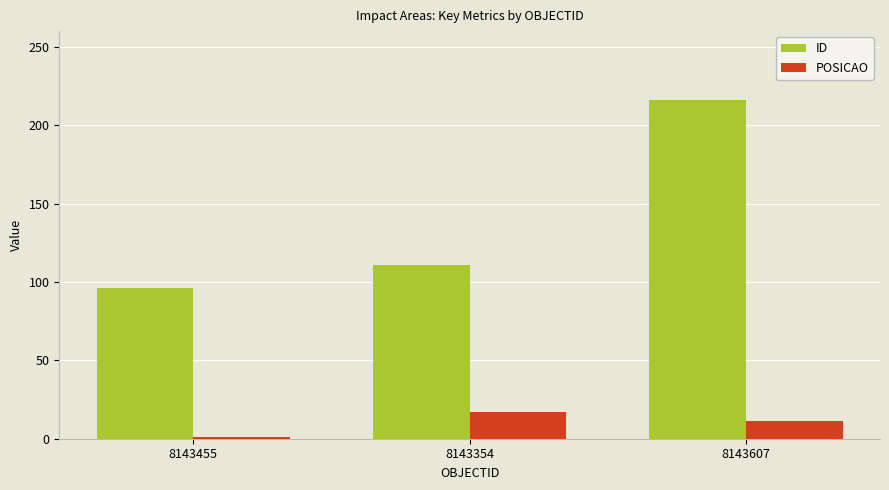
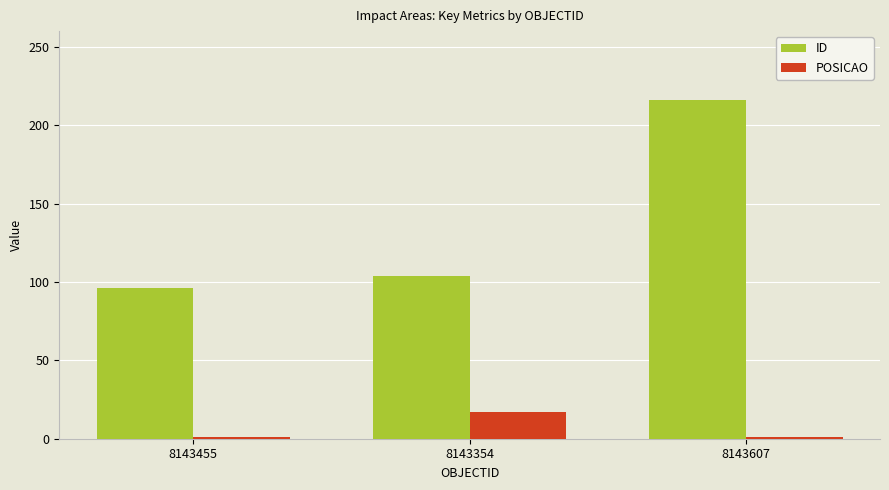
ID, 8143354: 111 -> 104
POSICAO, 8143607: 11 -> 1
